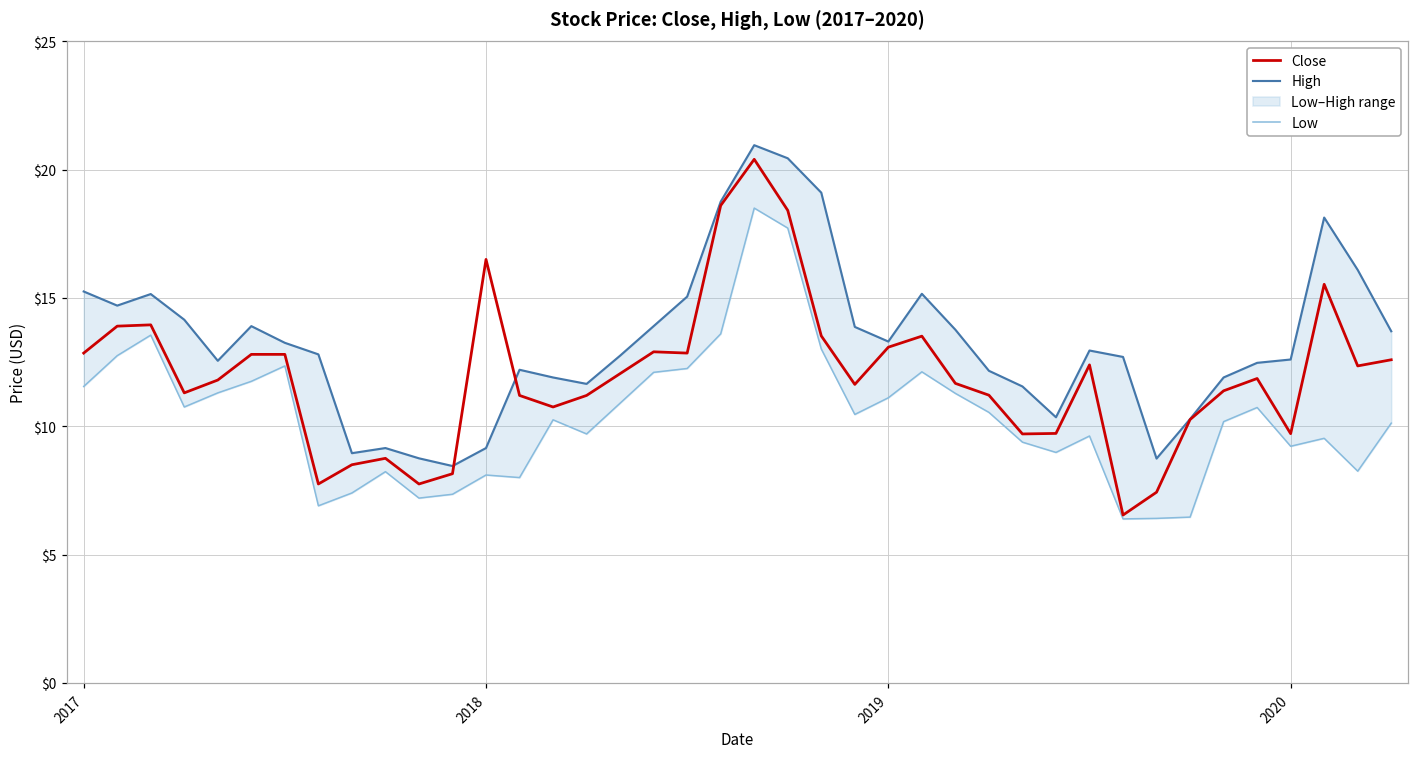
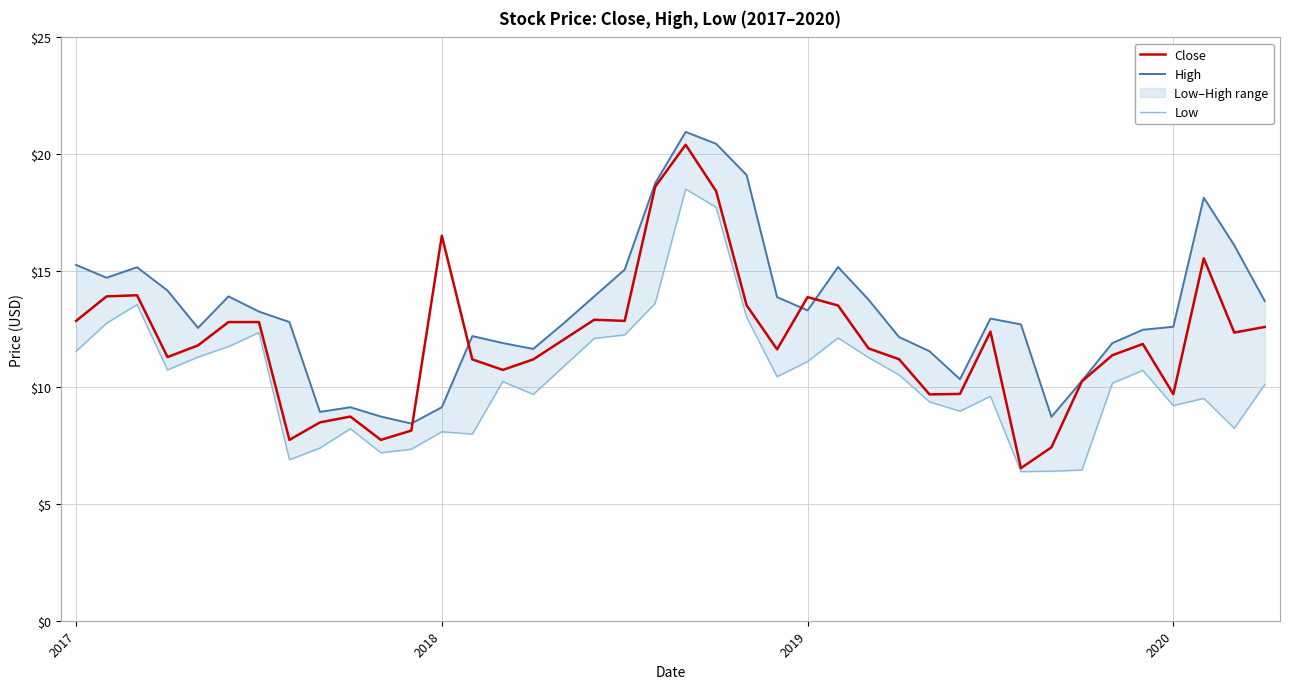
Close, 2019: $13.1 -> $13.9
